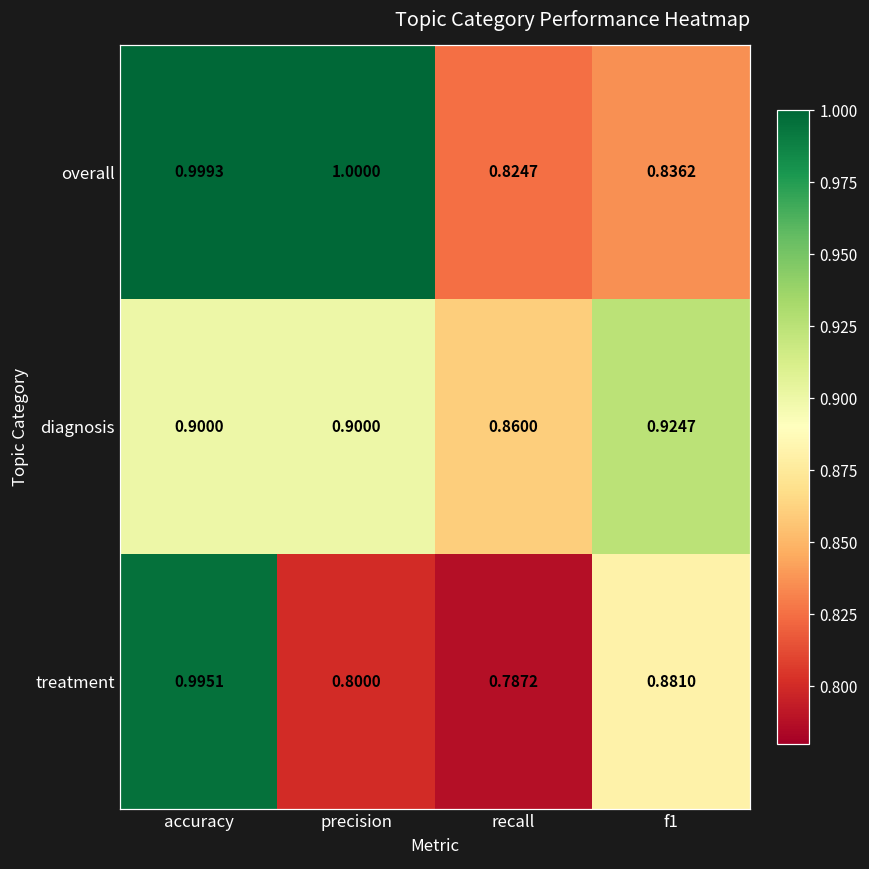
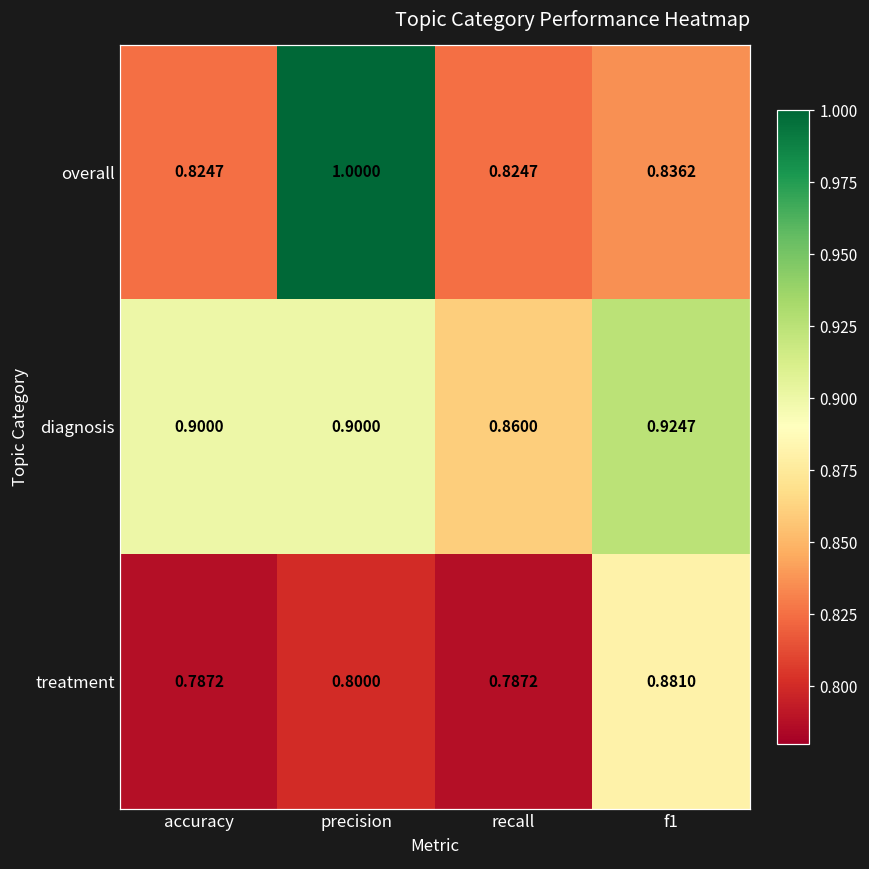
overall, accuracy: 0.9993 -> 0.8247
treatment, accuracy: 0.9951 -> 0.7872
